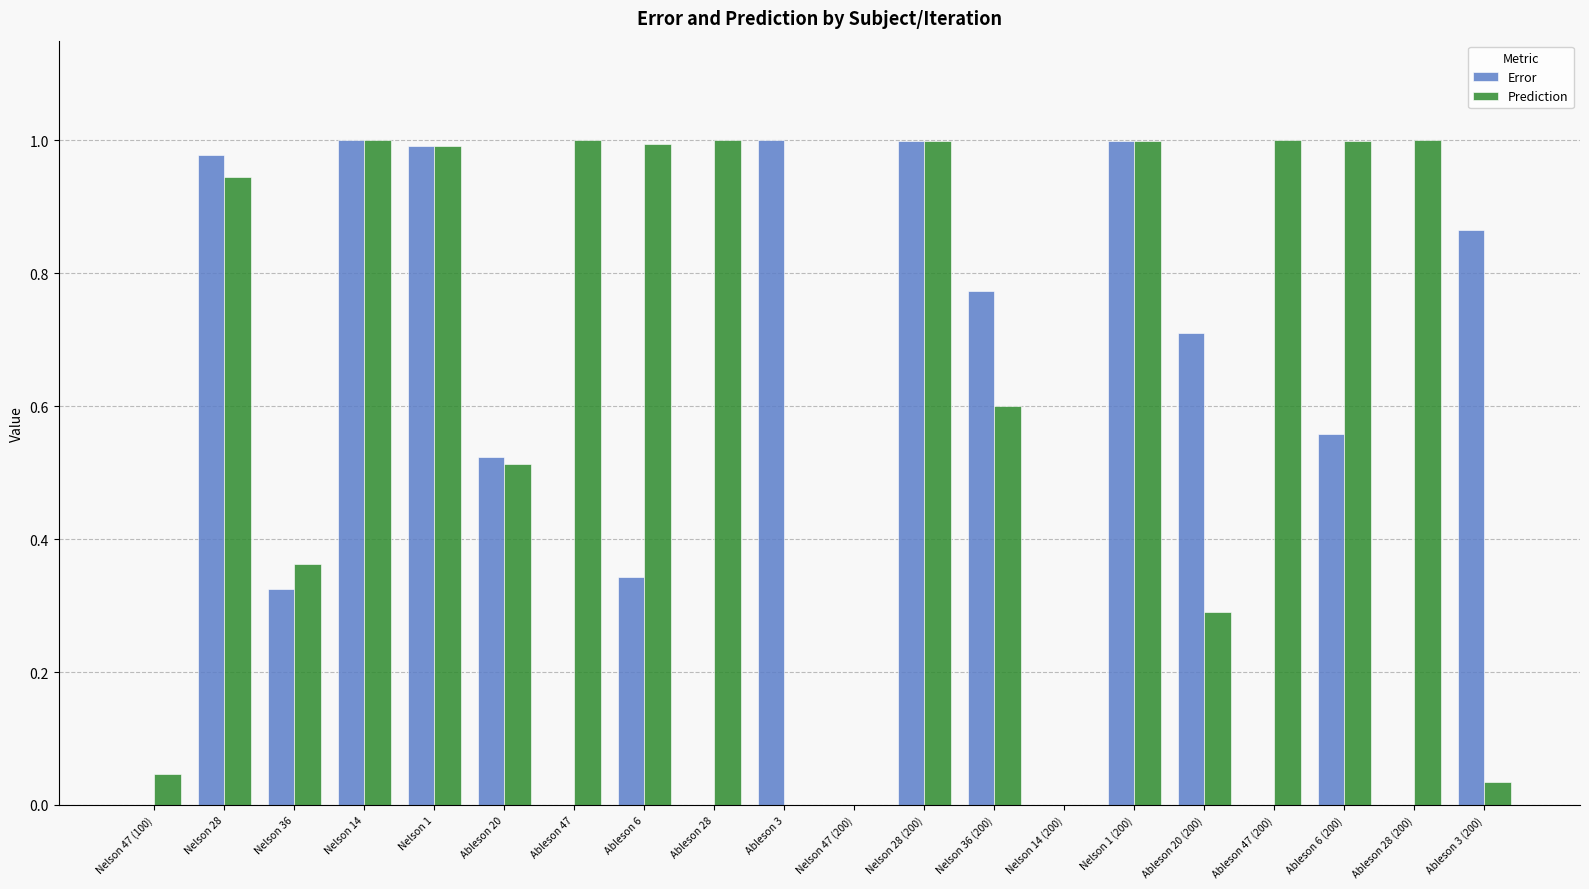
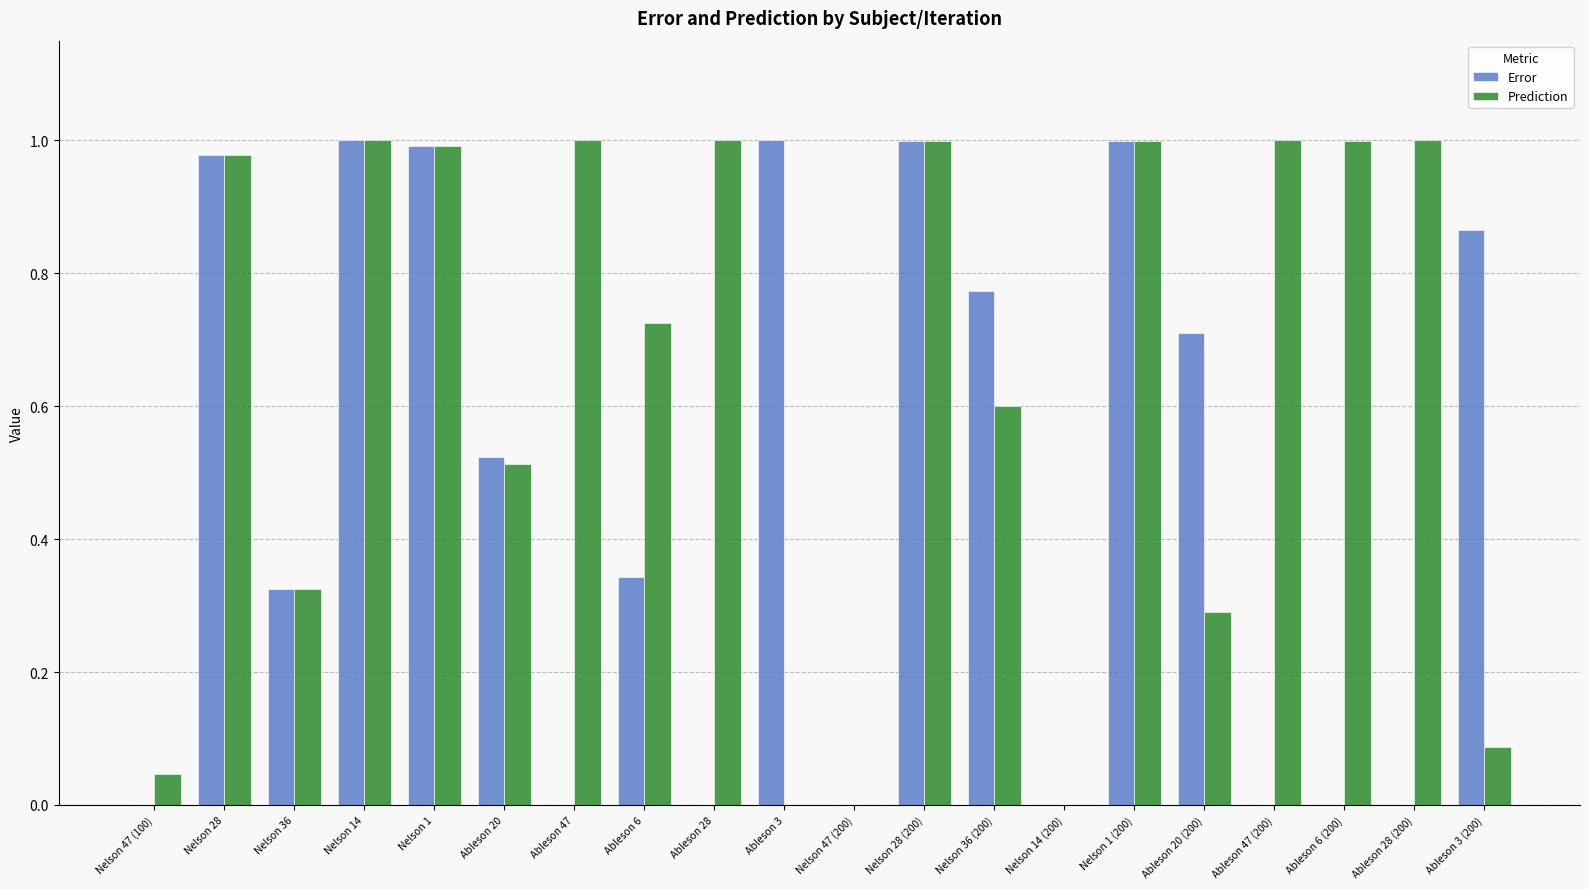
Prediction, Nelson 28: 0.95 -> 0.98
Prediction, Nelson 36: 0.36 -> 0.33
Prediction, Ableson 6: 0.99 -> 0.73
Error, Ableson 6 (200): 0.56 -> 0.00
Prediction, Ableson 3 (200): 0.03 -> 0.09
